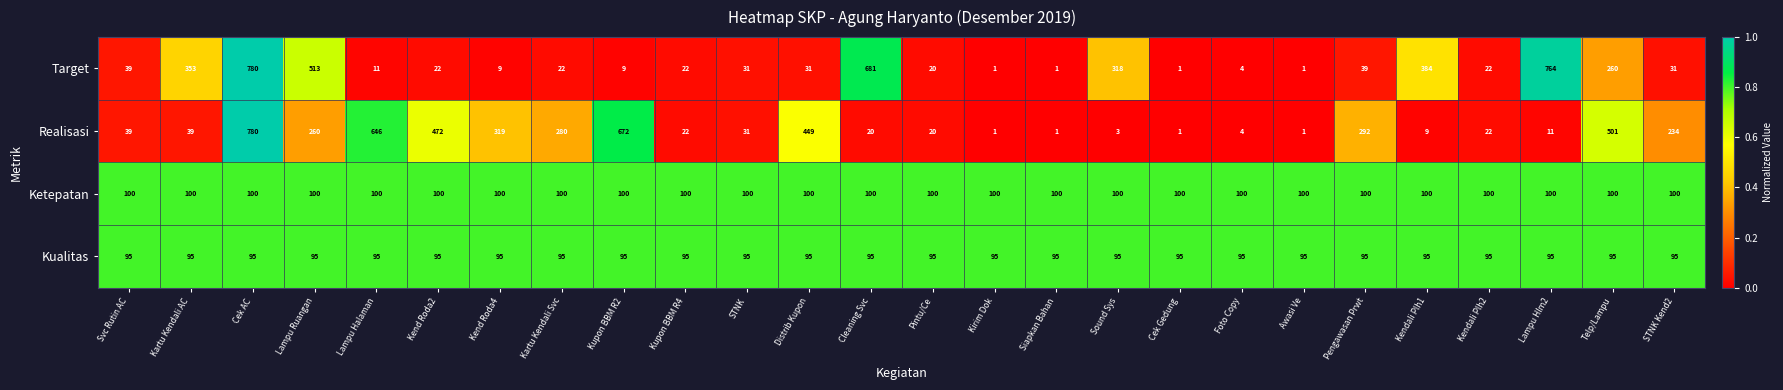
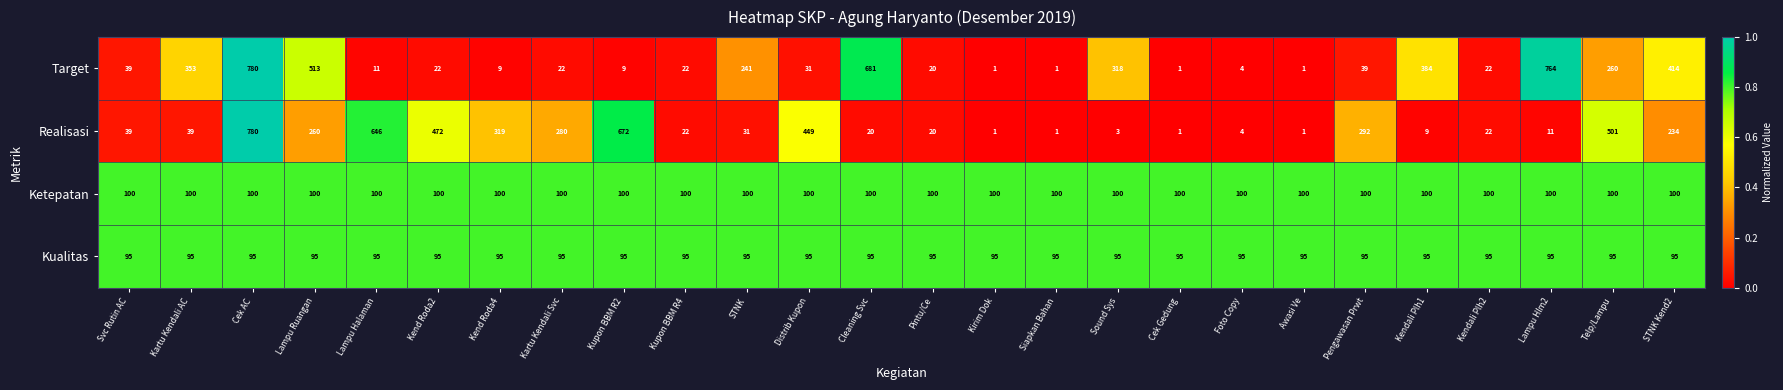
Target, STNK: 31 -> 241
Target, STNK Kend2: 31 -> 414
